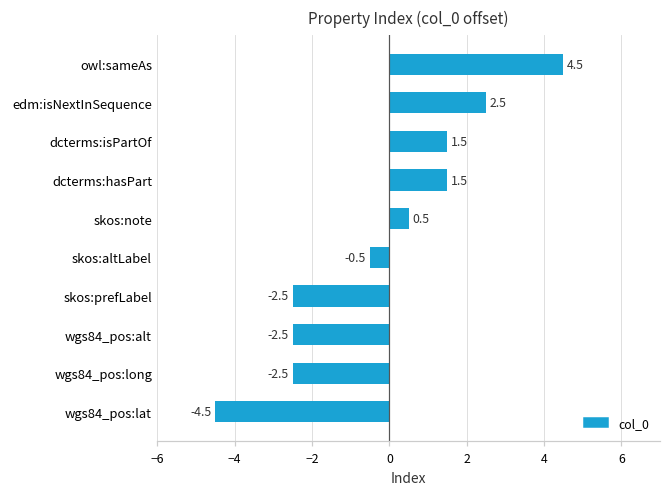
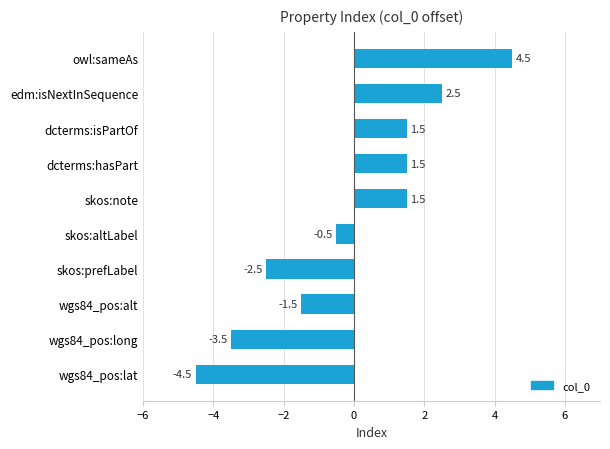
skos:note: 0.5 -> 1.5
wgs84_pos:alt: -2.5 -> -1.5
wgs84_pos:long: -2.5 -> -3.5
